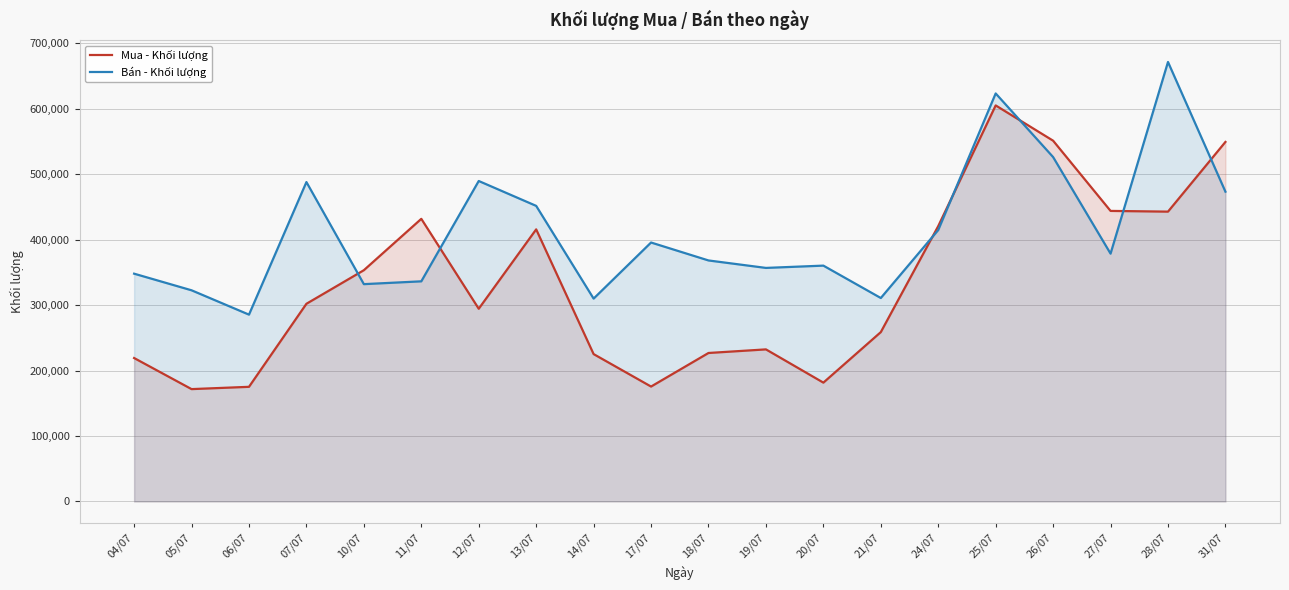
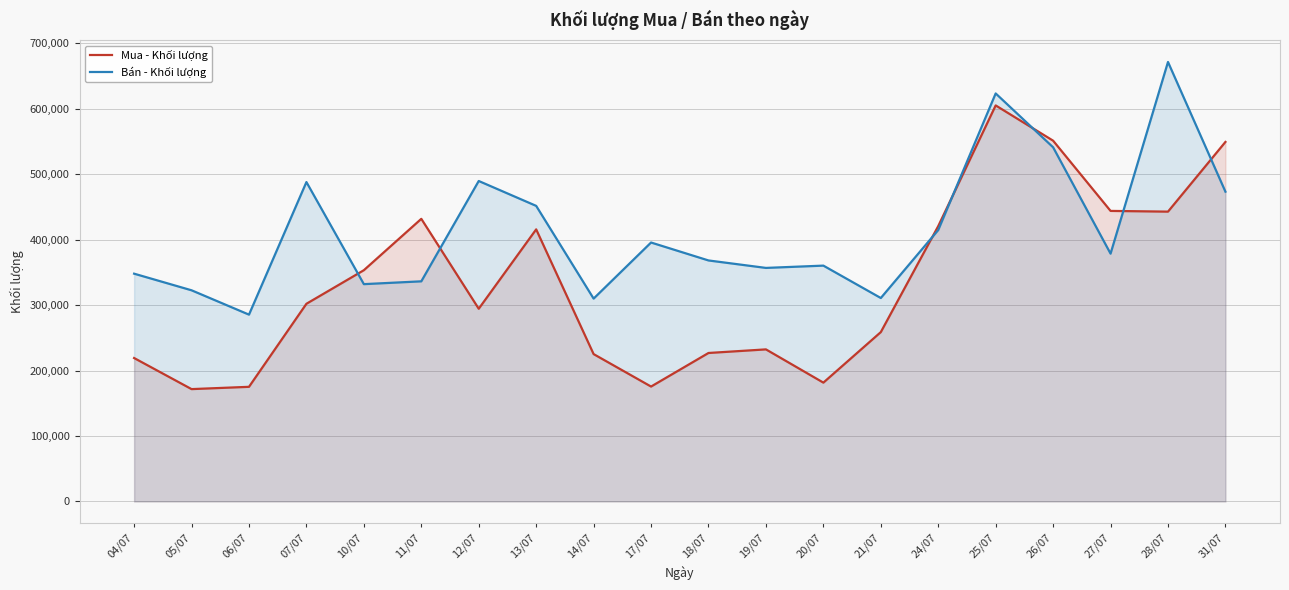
Bán - Khối lượng, 26/07: 530,000 -> 540,000
